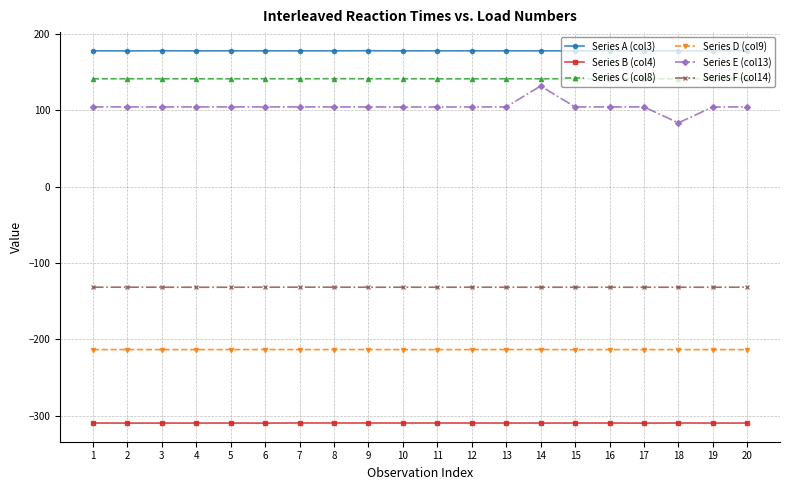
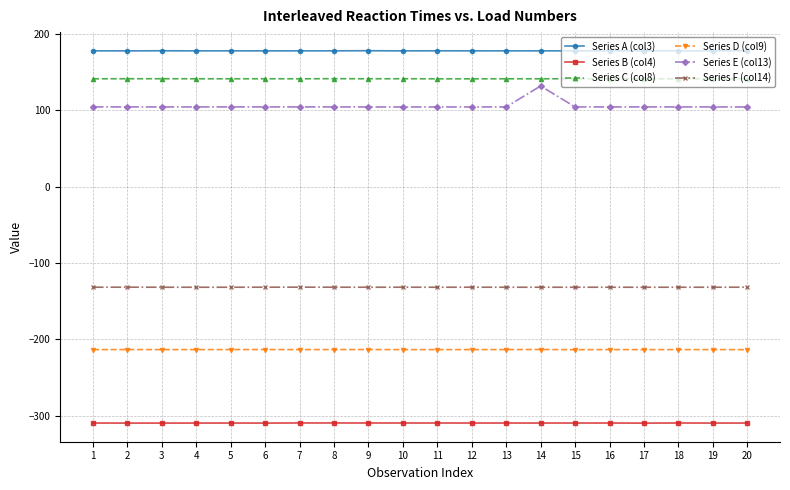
Series E (col13), 18: 80 -> 100
